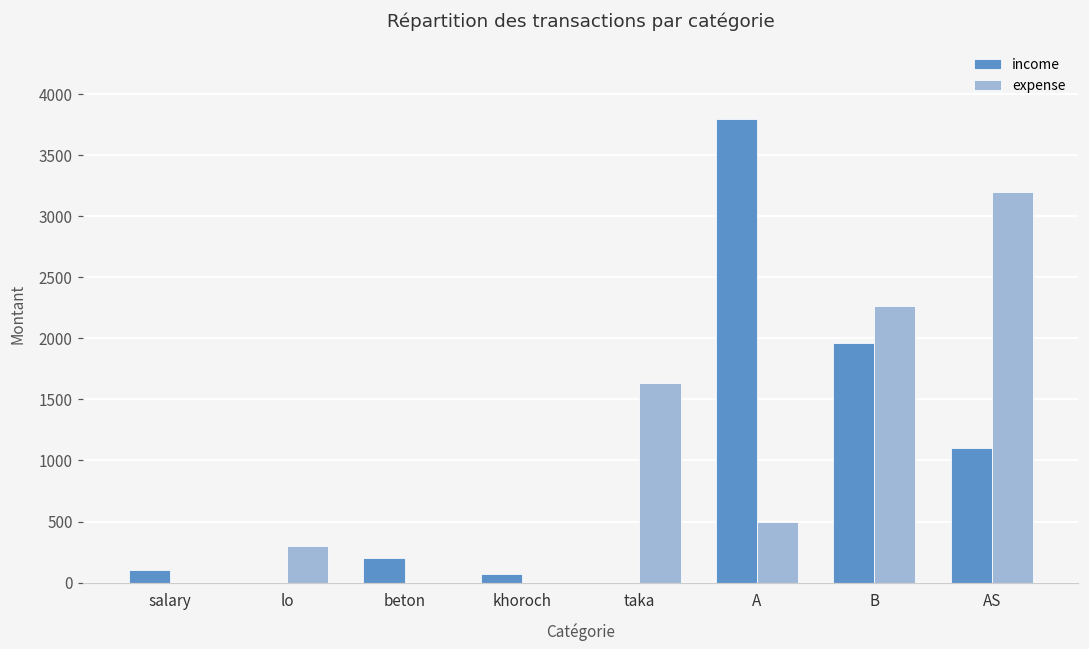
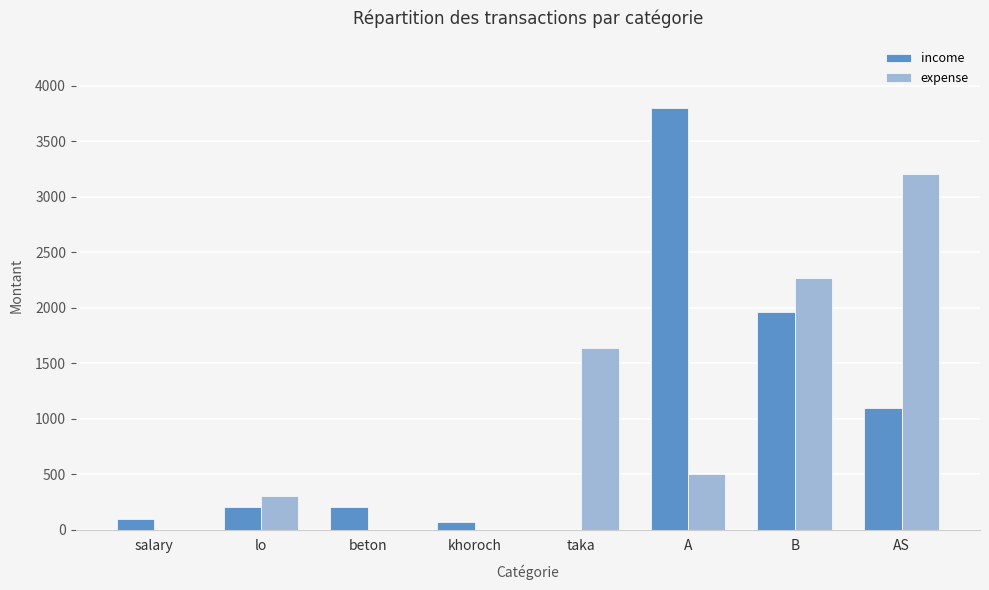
income, lo: 0 -> 200
